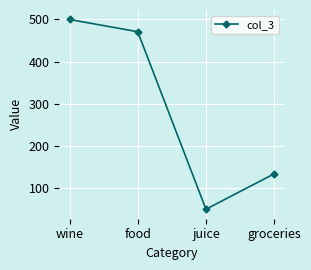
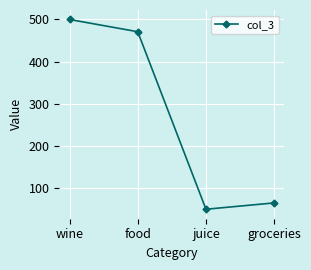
groceries: 130 -> 70
